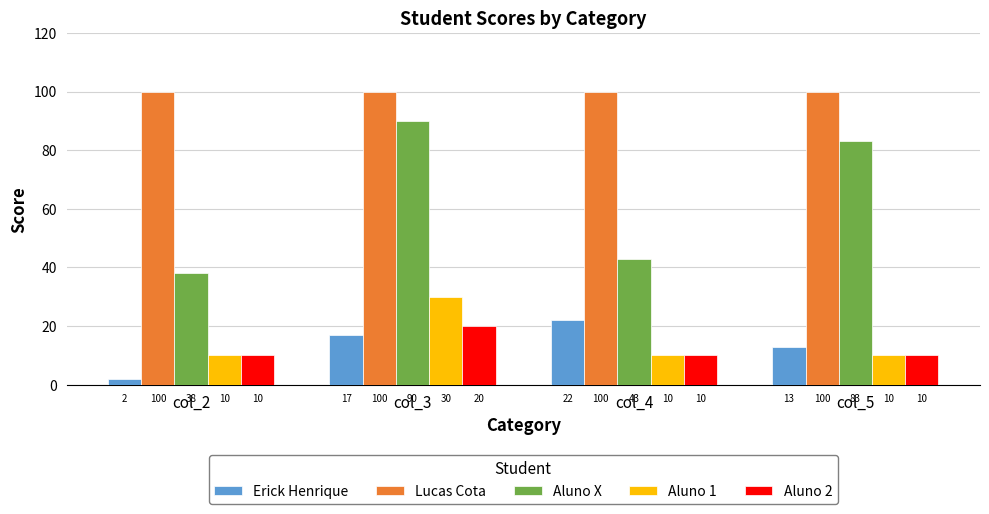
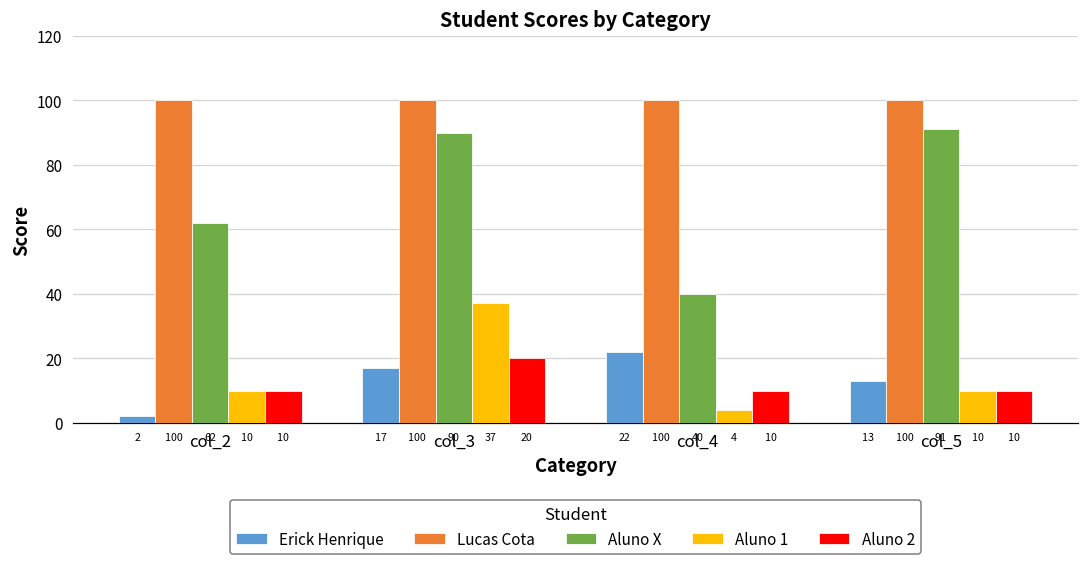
Aluno X, col_2: 38 -> 62
Aluno 1, col_3: 30 -> 37
Aluno X, col_4: 43 -> 40
Aluno 1, col_4: 10 -> 4
Aluno X, col_5: 83 -> 91
